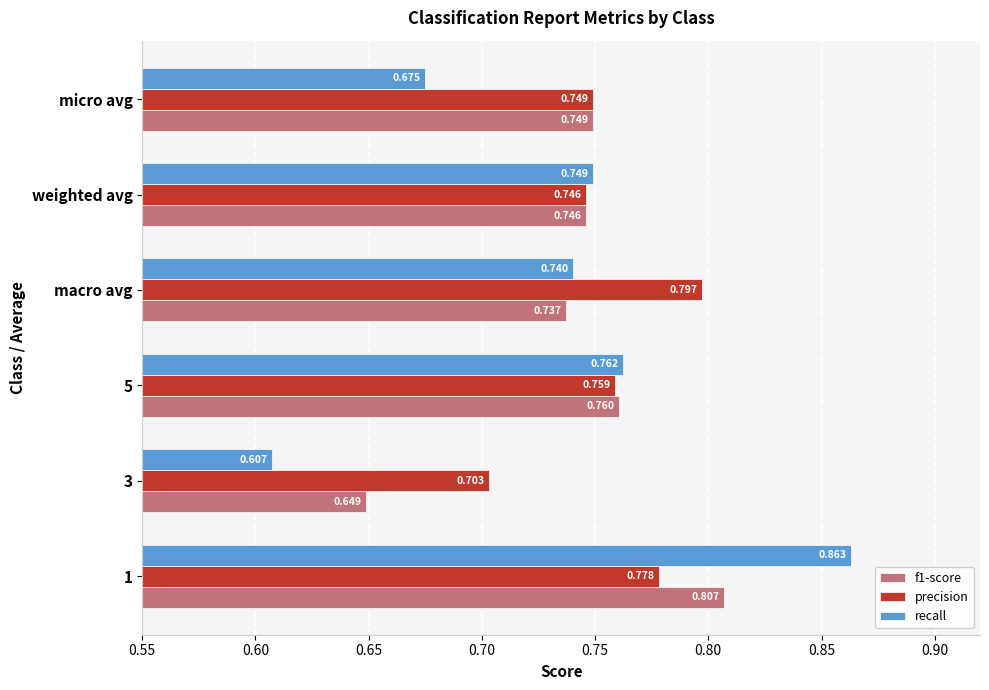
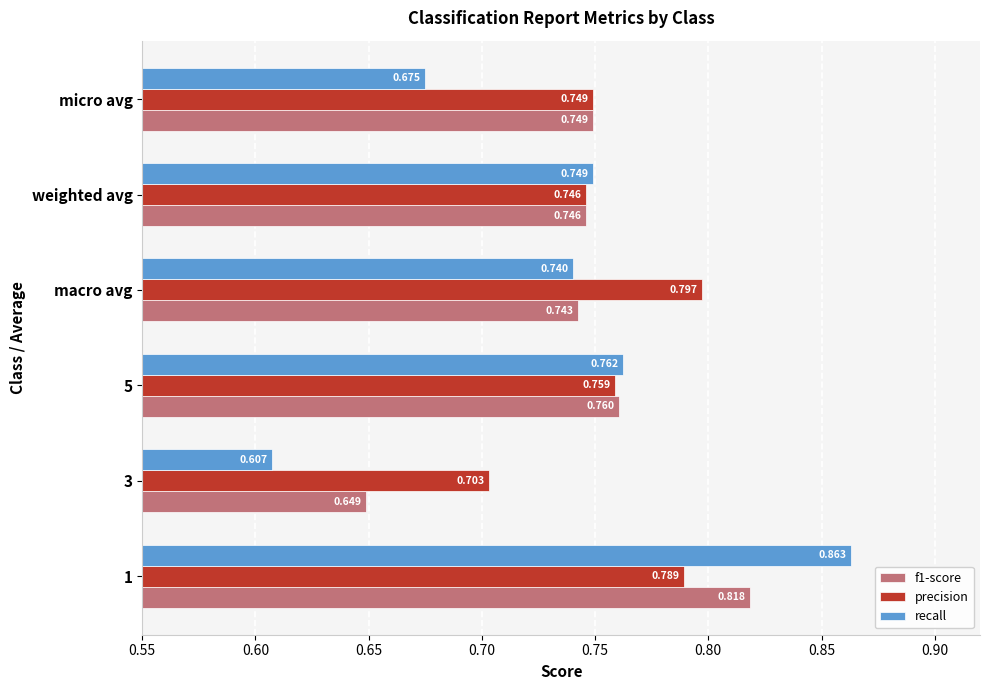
f1-score, macro avg: 0.737 -> 0.743
precision, 1: 0.778 -> 0.789
f1-score, 1: 0.807 -> 0.818
